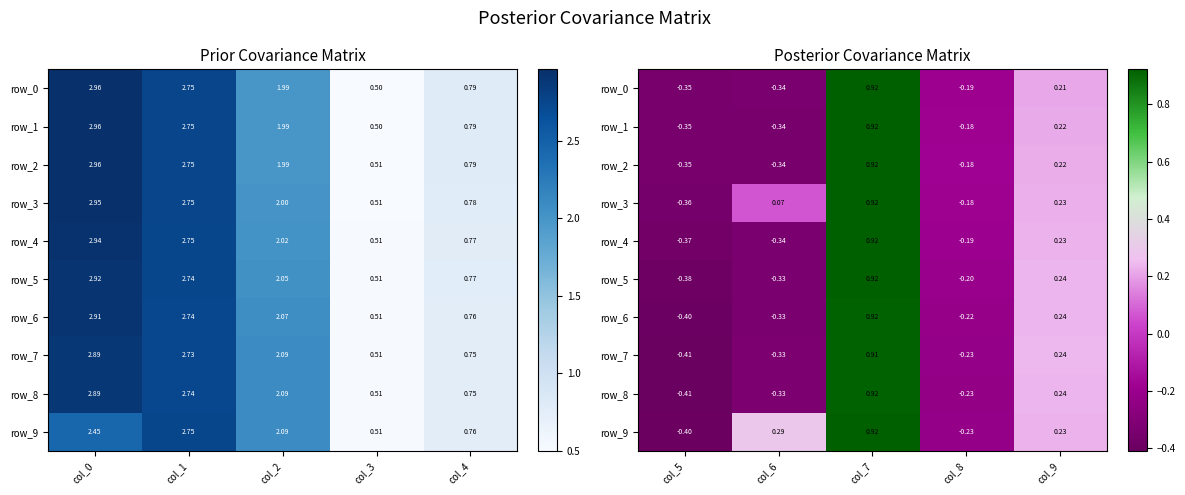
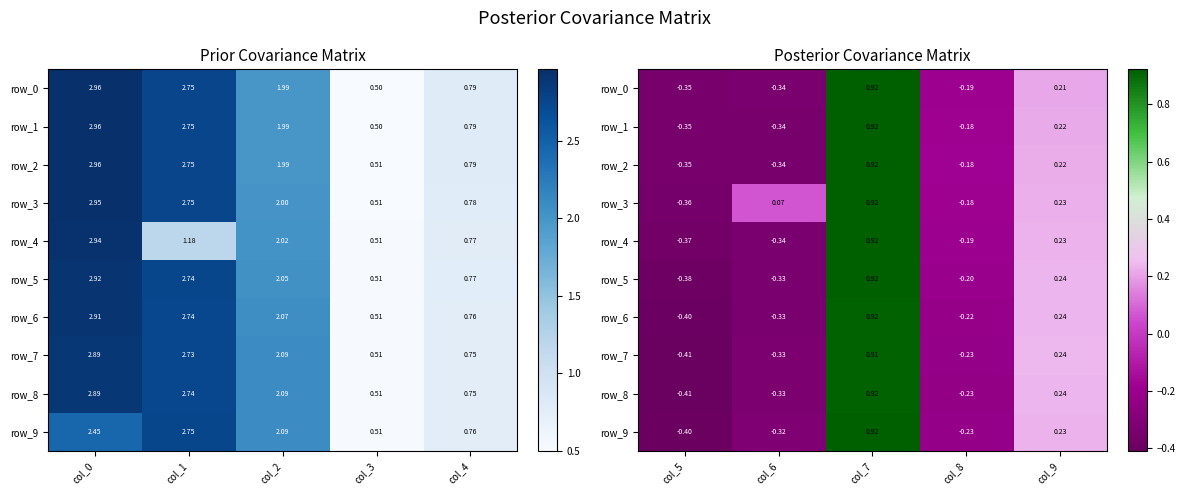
Prior Covariance Matrix, row_4, col_1: 2.75 -> 1.18
Posterior Covariance Matrix, row_9, col_6: 0.29 -> -0.32
